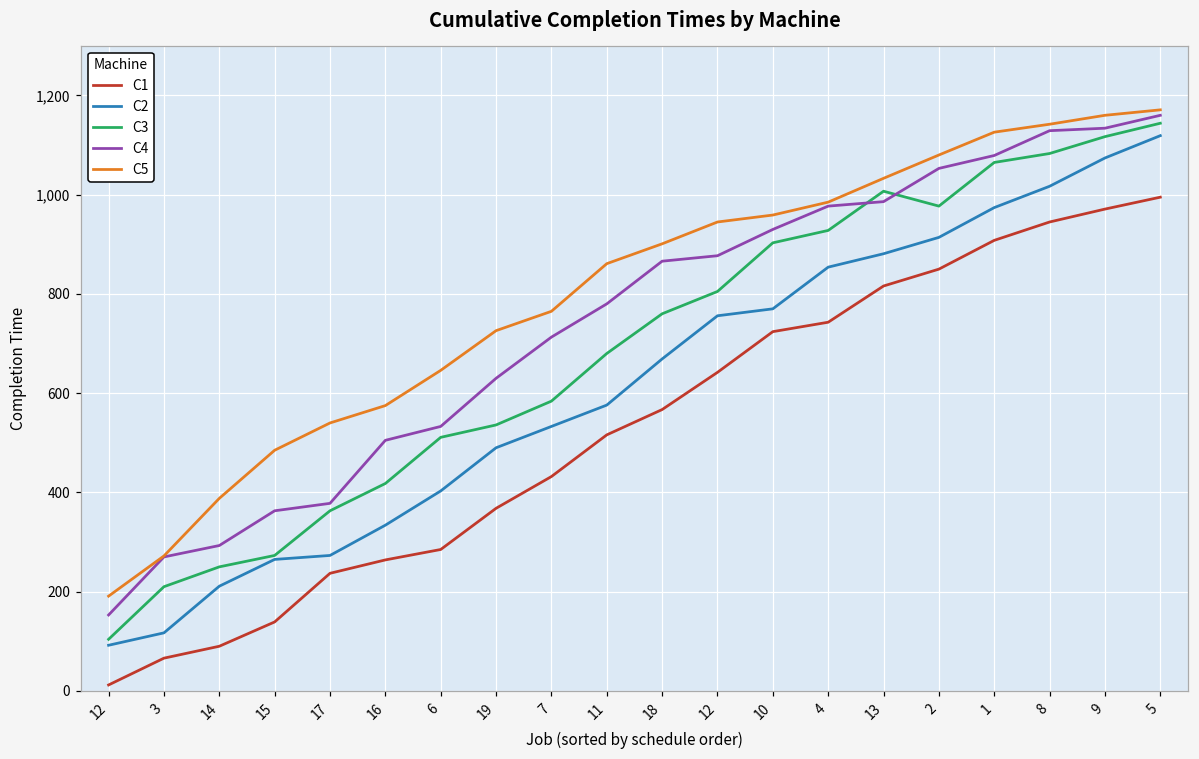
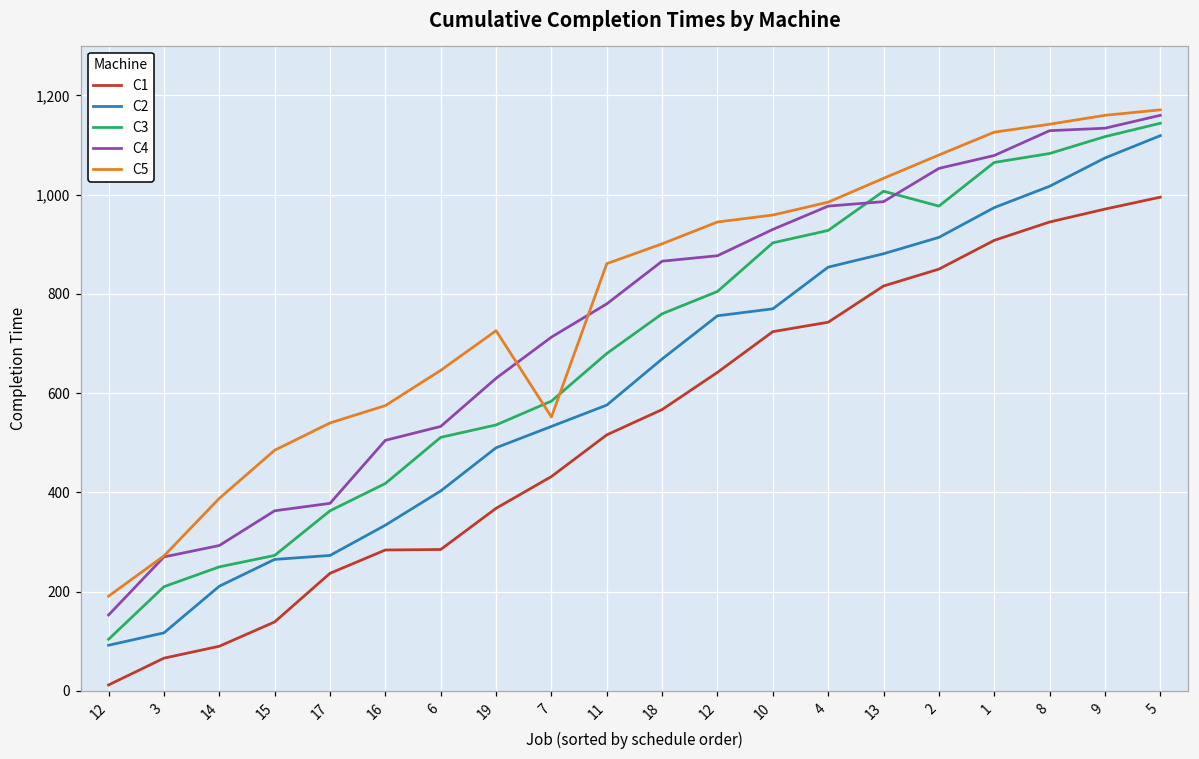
C1, 16: 260 -> 280
C5, 7: 770 -> 550
